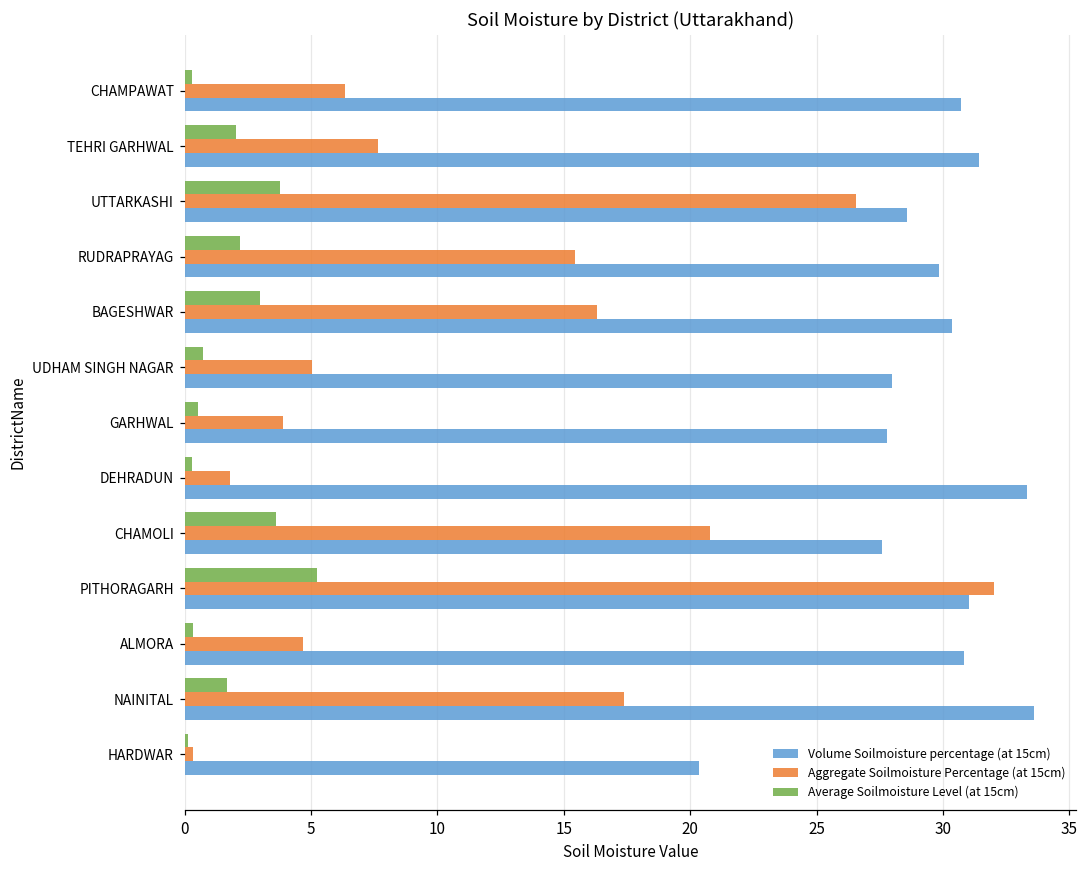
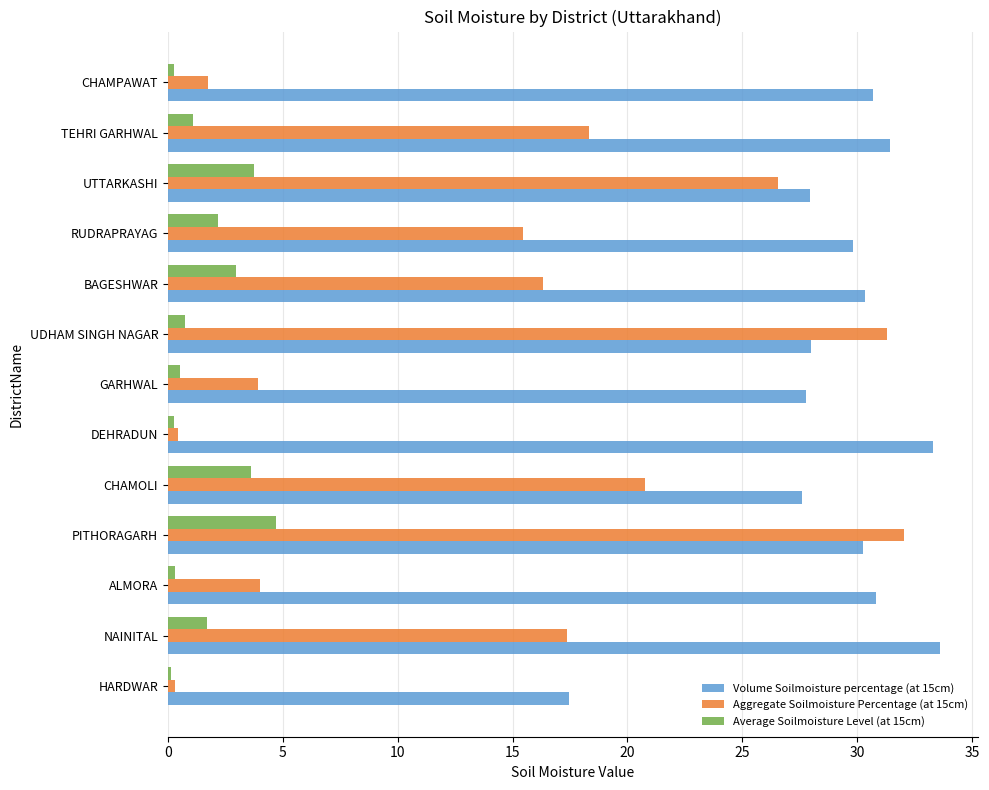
Aggregate Soilmoisture Percentage (at 15cm), CHAMPAWAT: 6.4 -> 1.8
Average Soilmoisture Level (at 15cm), TEHRI GARHWAL: 2.0 -> 1.1
Aggregate Soilmoisture Percentage (at 15cm), TEHRI GARHWAL: 7.6 -> 18.3
Volume Soilmoisture percentage (at 15cm), UTTARKASHI: 28.6 -> 27.9
Aggregate Soilmoisture Percentage (at 15cm), UDHAM SINGH NAGAR: 5.0 -> 31.3
Aggregate Soilmoisture Percentage (at 15cm), DEHRADUN: 1.8 -> 0.5
Average Soilmoisture Level (at 15cm), PITHORAGARH: 5.2 -> 4.7
Volume Soilmoisture percentage (at 15cm), PITHORAGARH: 31.0 -> 30.3
Aggregate Soilmoisture Percentage (at 15cm), ALMORA: 4.7 -> 4.0
Volume Soilmoisture percentage (at 15cm), HARDWAR: 20.4 -> 17.5
